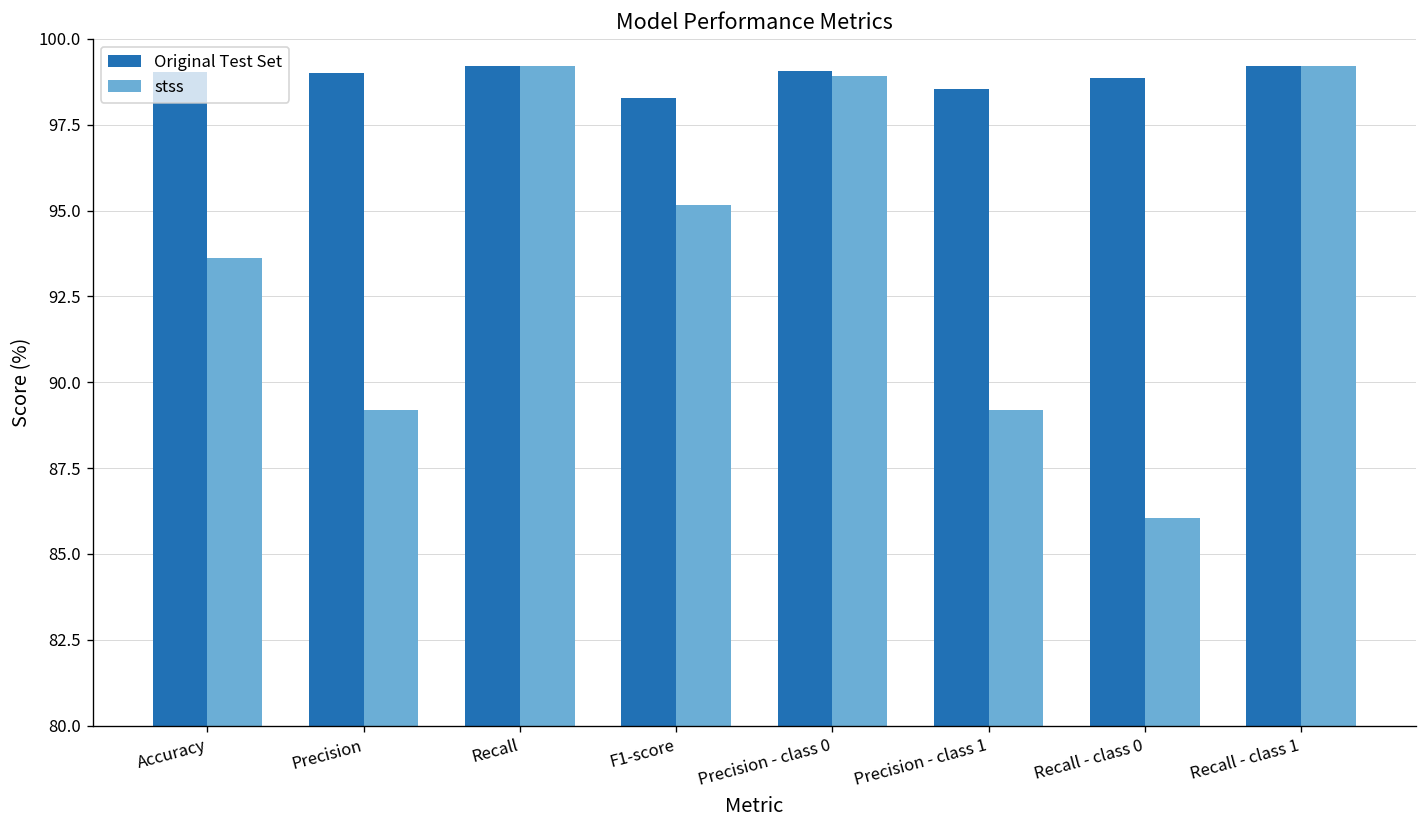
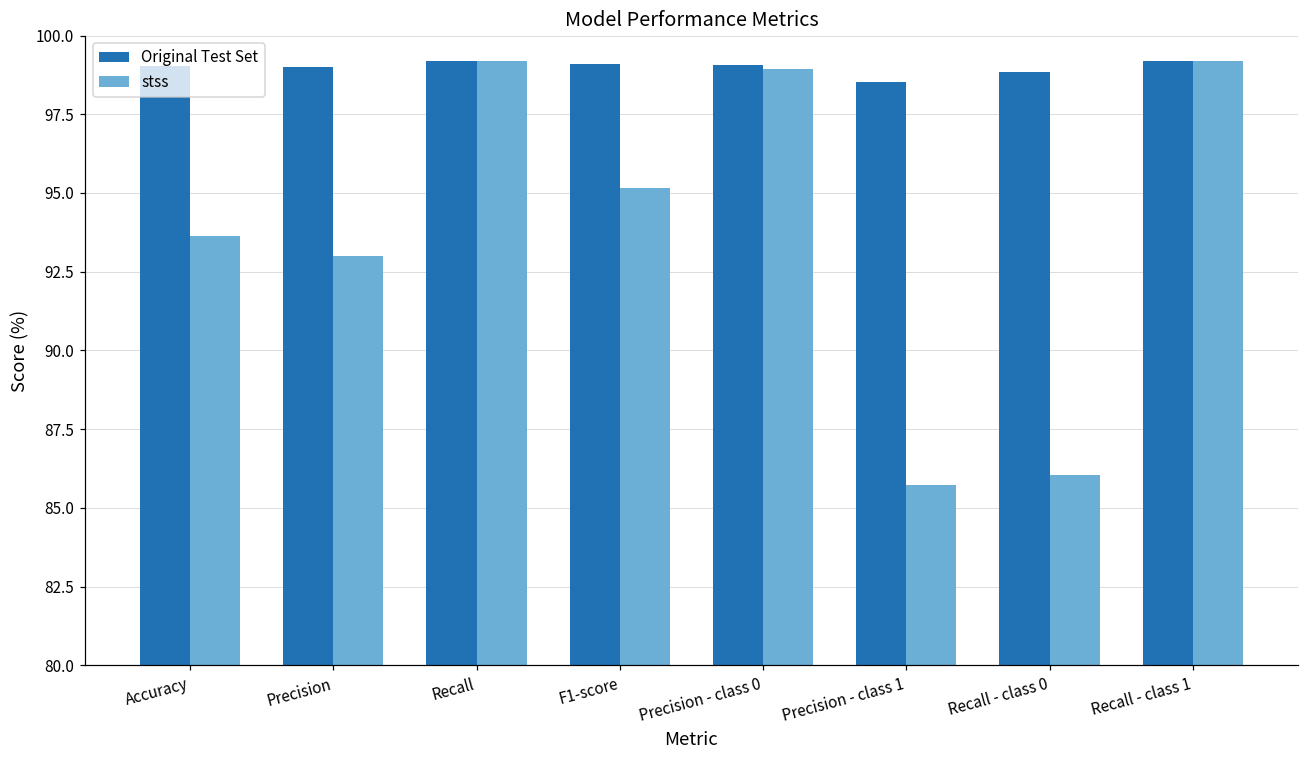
stss, Precision: 89.2 -> 93.0
Original Test Set, F1-score: 98.3 -> 99.1
stss, Precision - class 1: 89.2 -> 85.7
